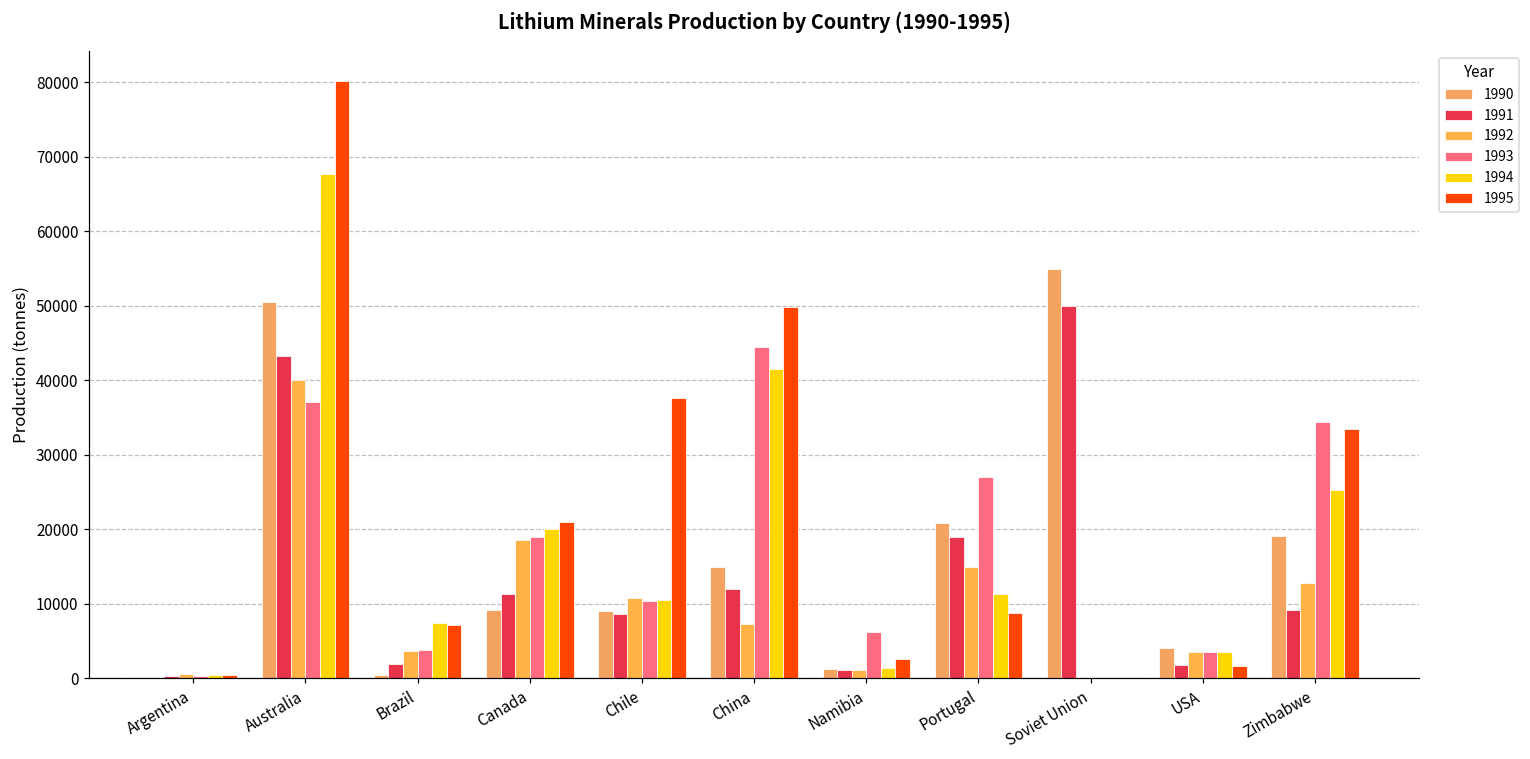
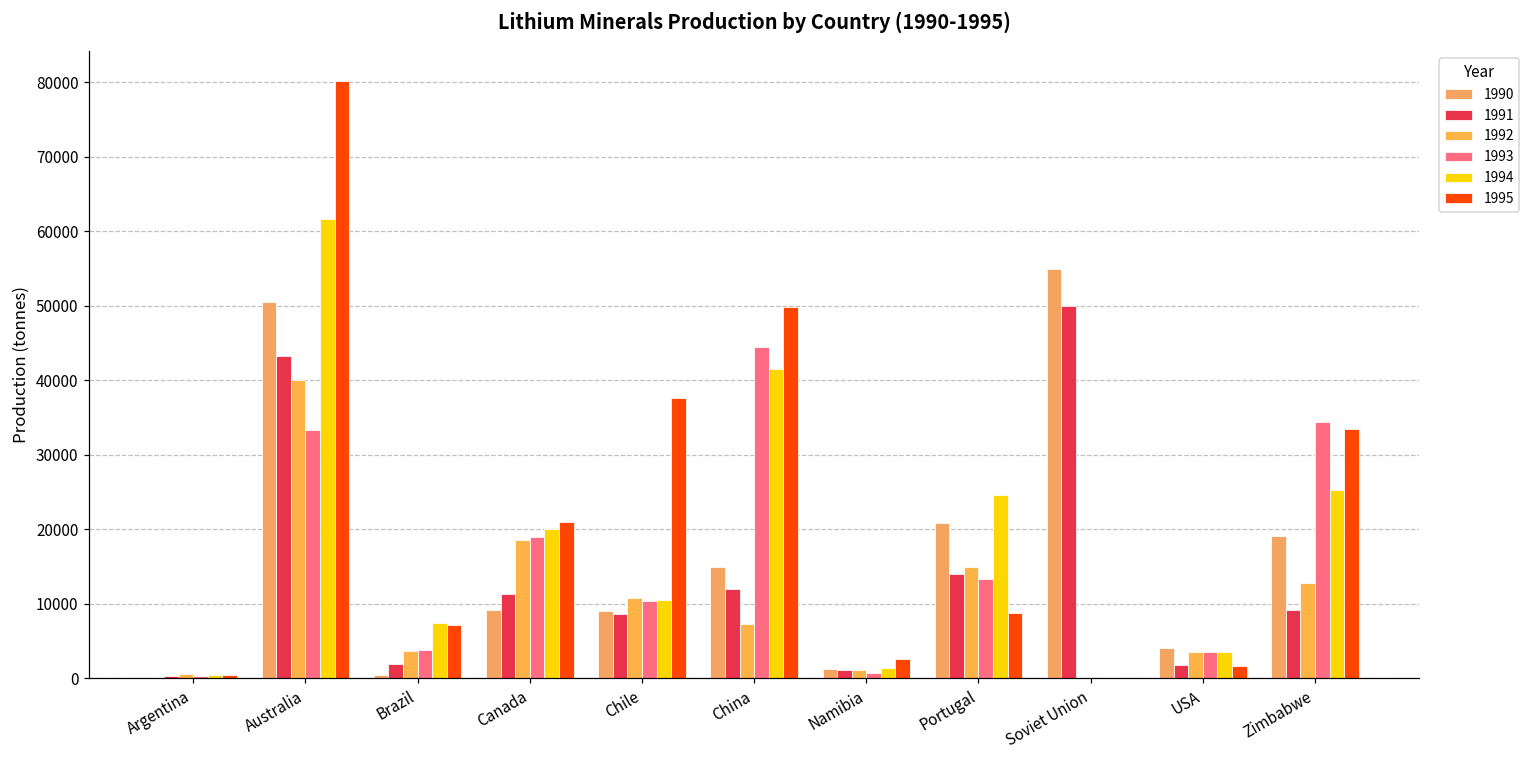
1993, Australia: 37000 -> 33000
1994, Australia: 68000 -> 62000
1993, Namibia: 6000 -> 1000
1991, Portugal: 19000 -> 14000
1993, Portugal: 27000 -> 13000
1994, Portugal: 11000 -> 25000
